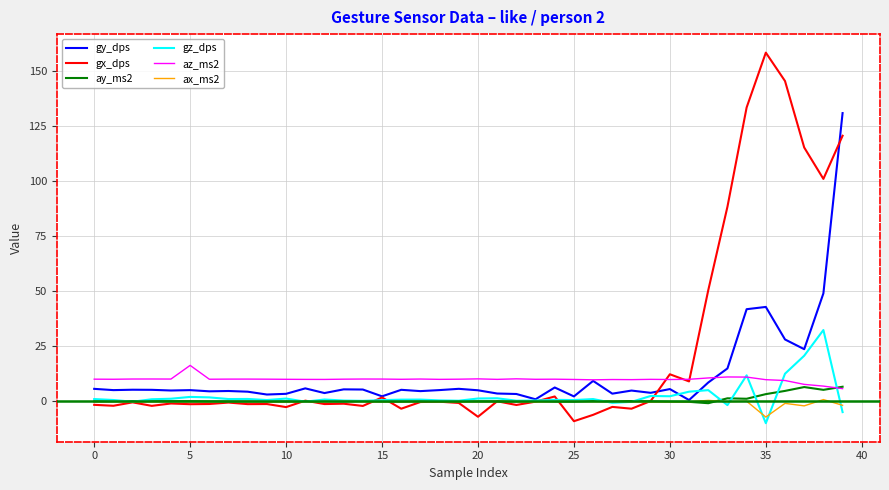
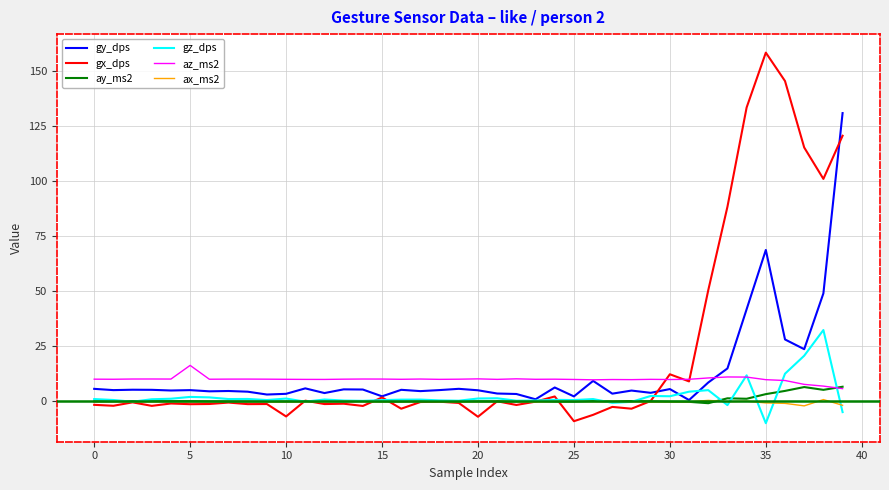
gx_dps, 10: -3 -> -7
gy_dps, 35: 43 -> 69
ax_ms2, 35: -7 -> -1
